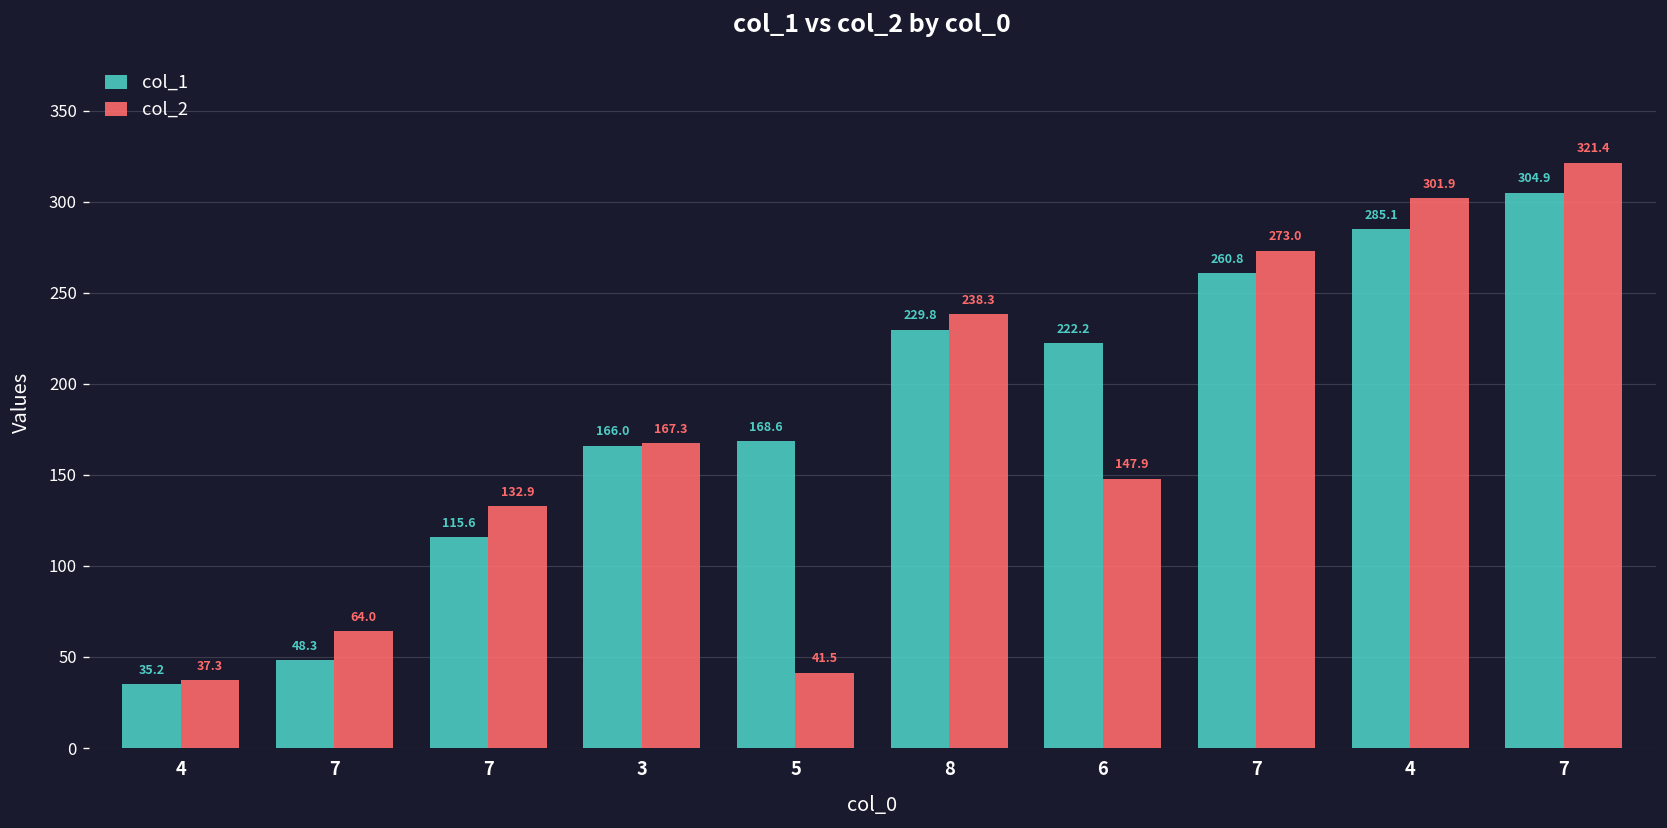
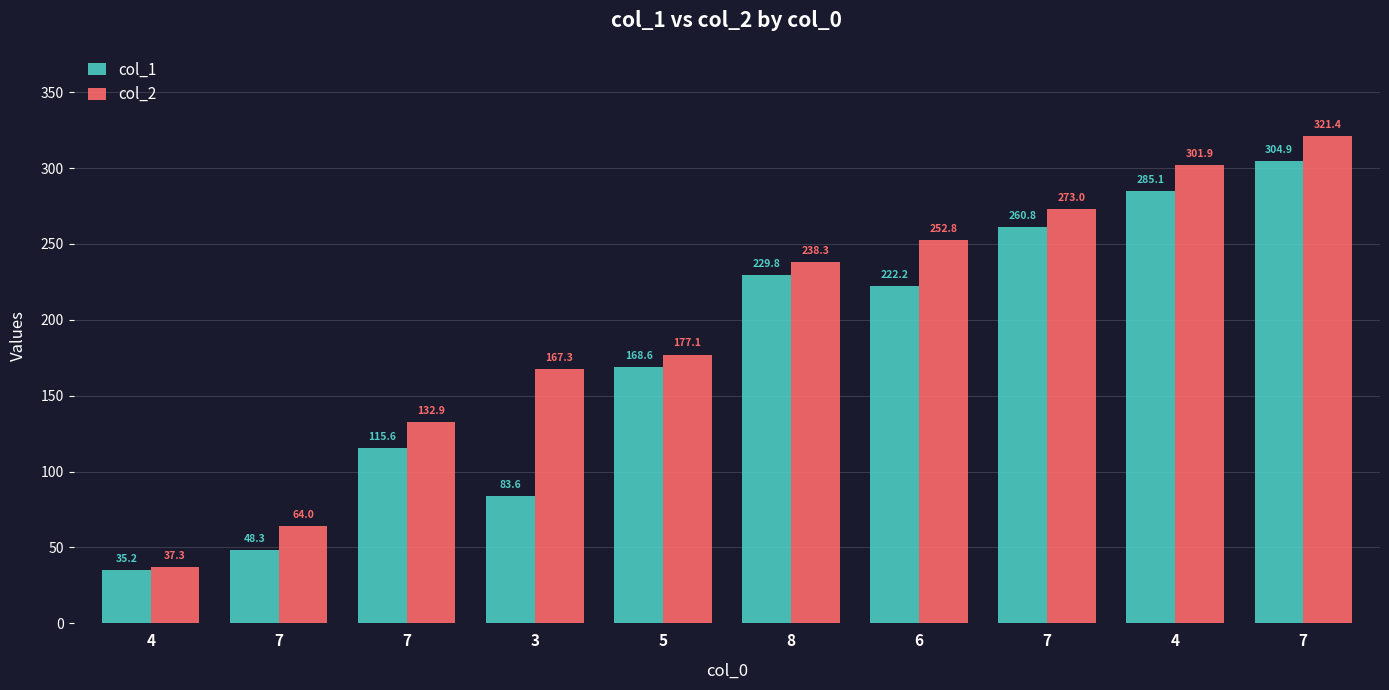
col_1, 3: 166.0 -> 83.6
col_2, 5: 41.5 -> 177.1
col_2, 6: 147.9 -> 252.8
